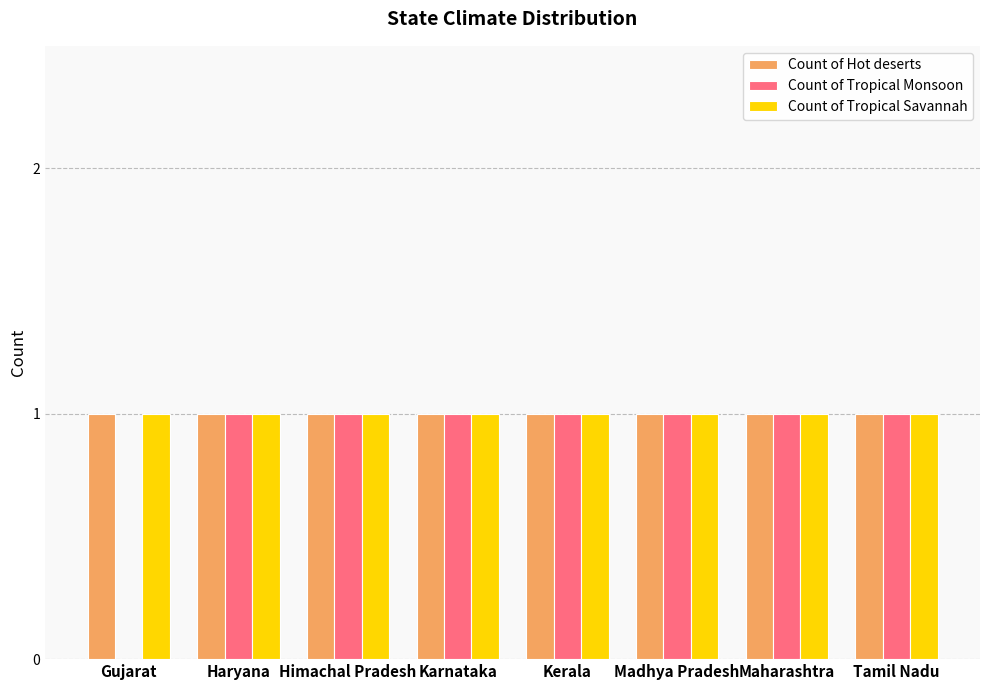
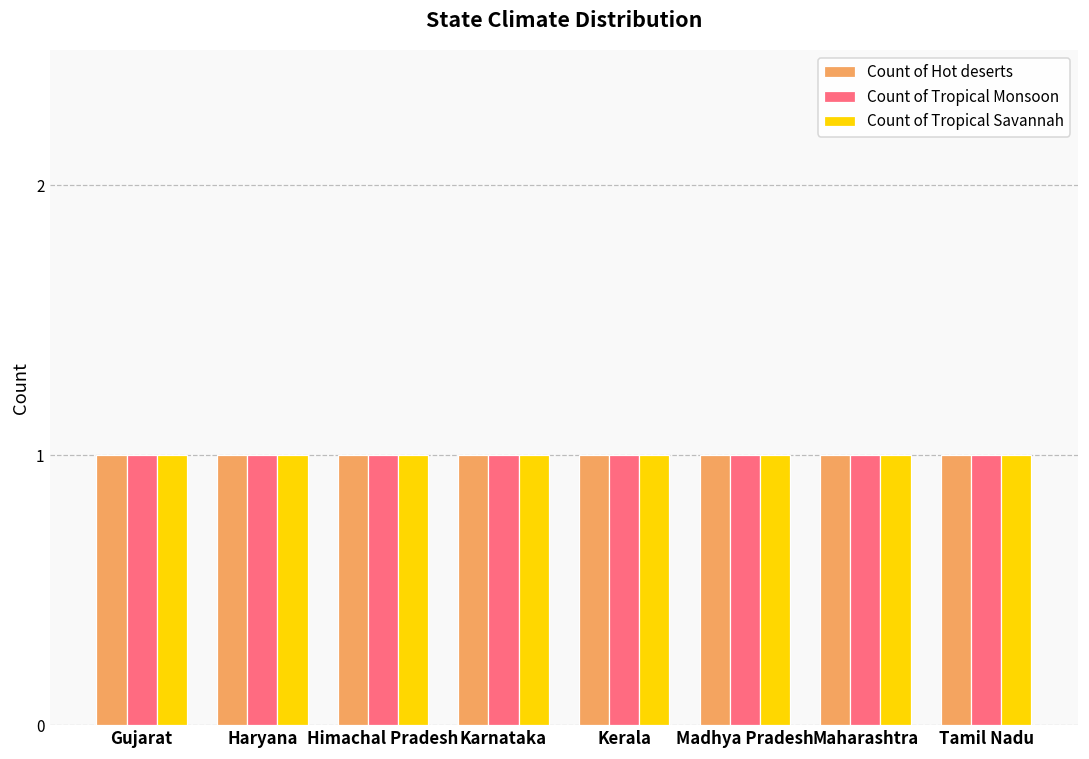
Count of Tropical Monsoon, Gujarat: 0 -> 1
